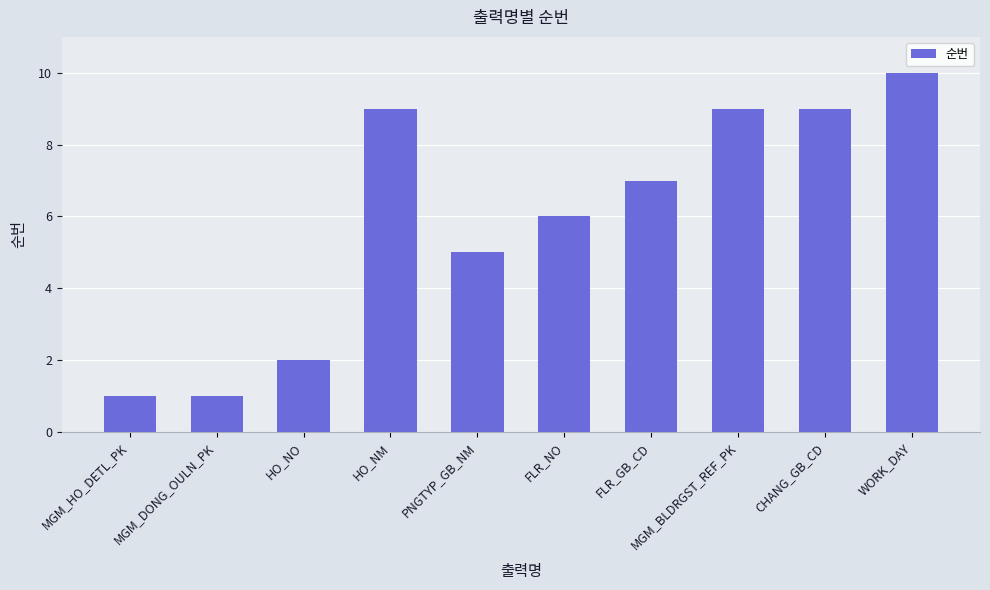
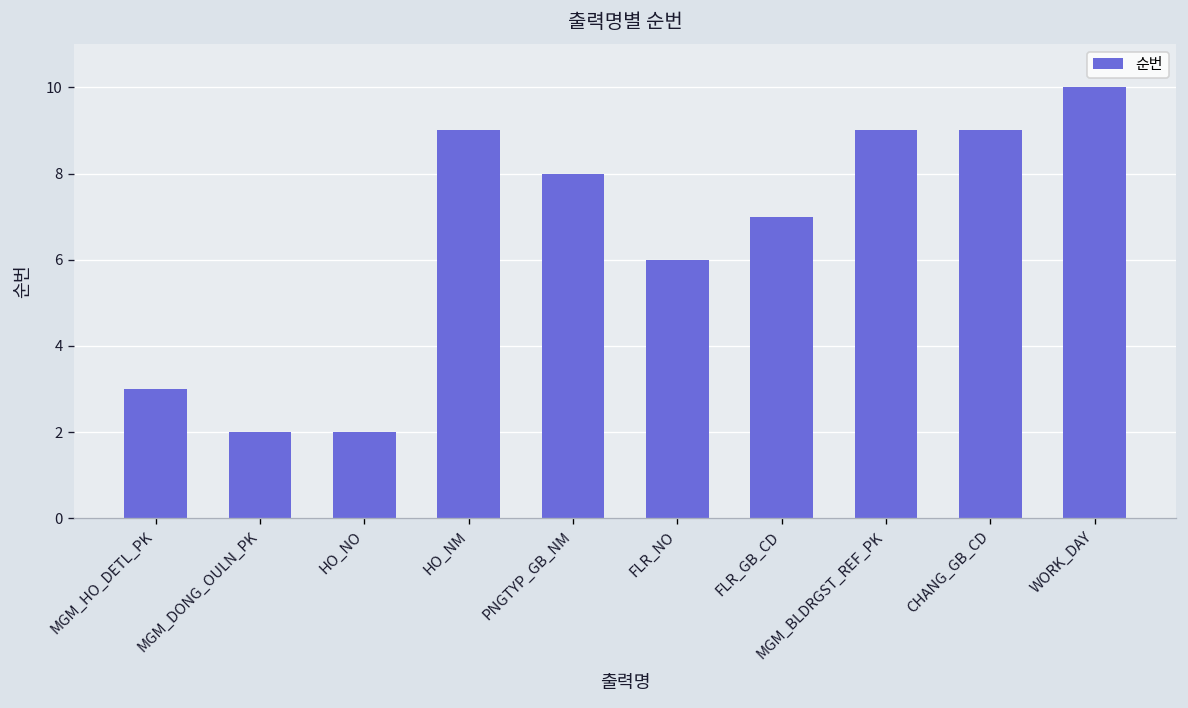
MGM_HO_DETL_PK: 1 -> 3
MGM_DONG_OULN_PK: 1 -> 2
PNGTYP_GB_NM: 5 -> 8
